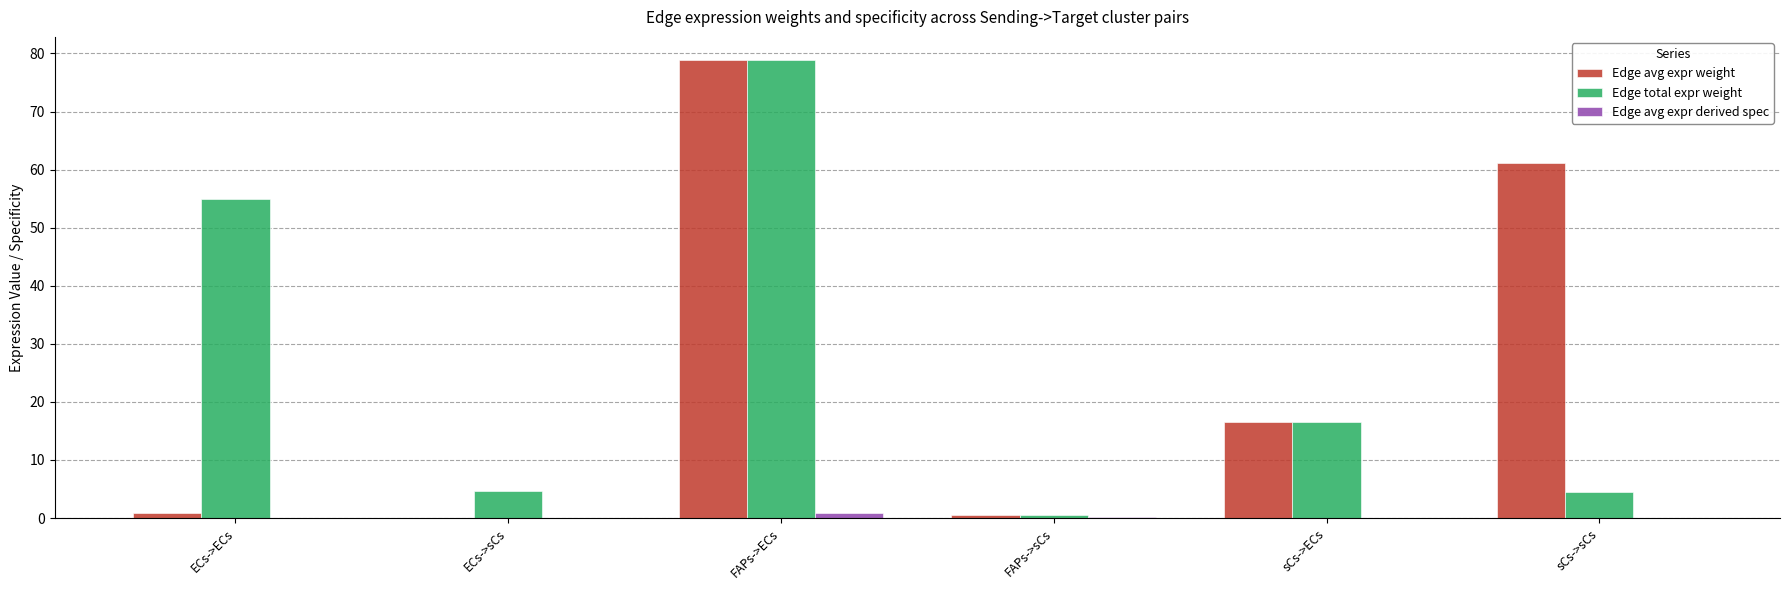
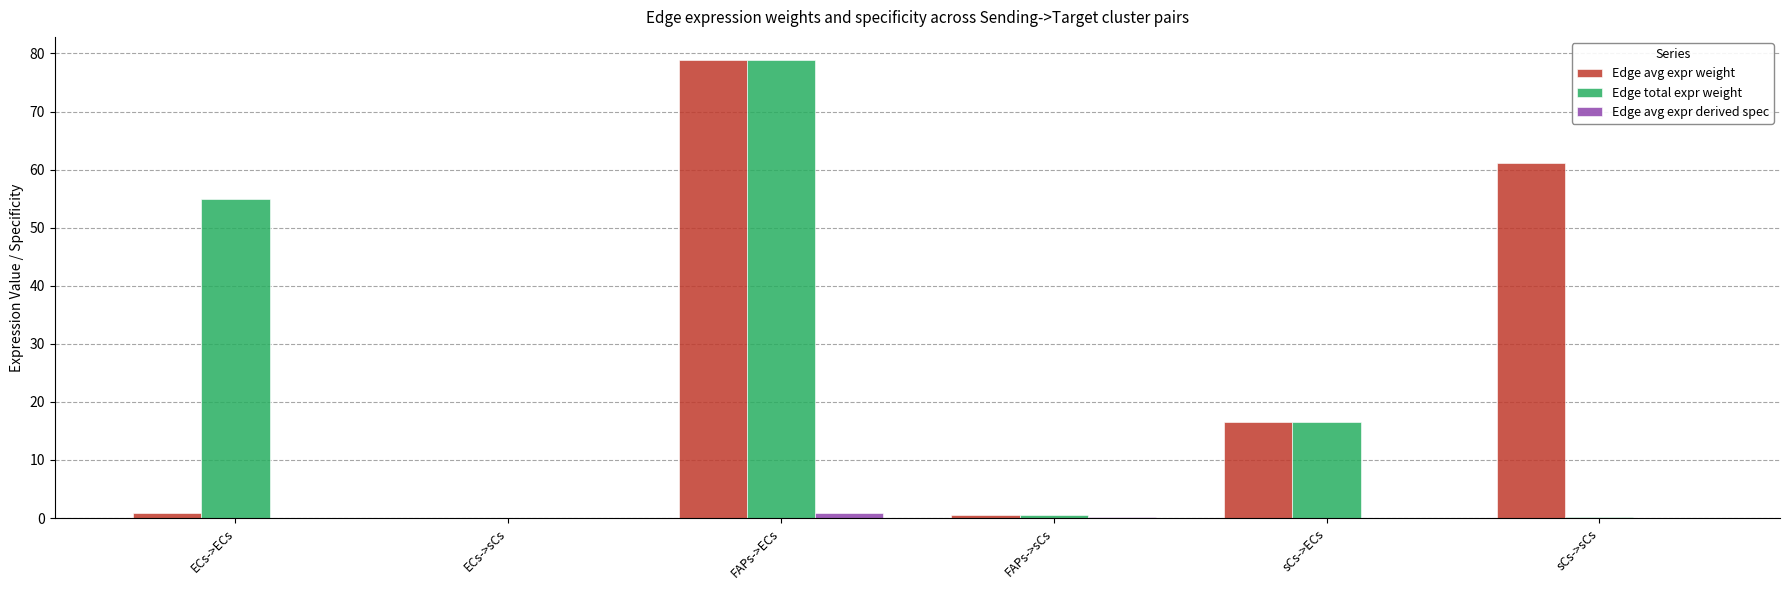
Edge total expr weight, ECs->sCs: 5 -> 0
Edge total expr weight, sCs->sCs: 5 -> 0
